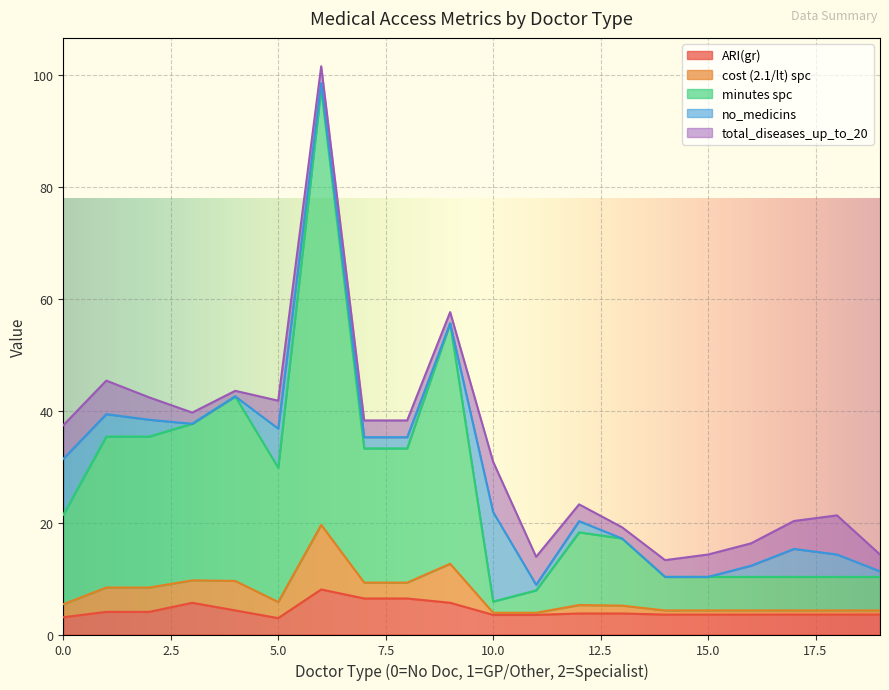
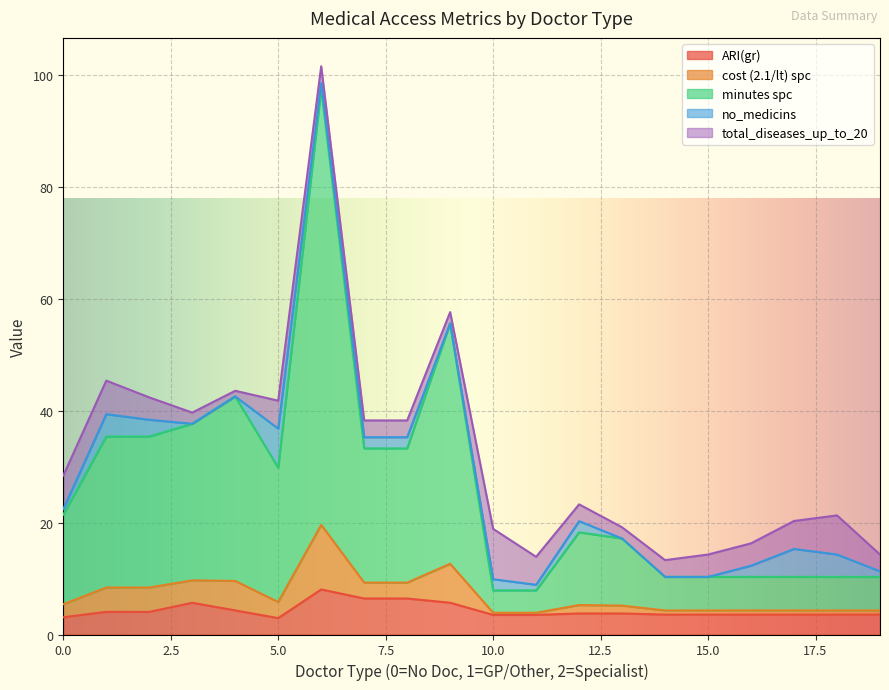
no_medicins, 0.0: 10 -> 1
minutes spc, 10.0: 2 -> 4
no_medicins, 10.0: 16 -> 2
